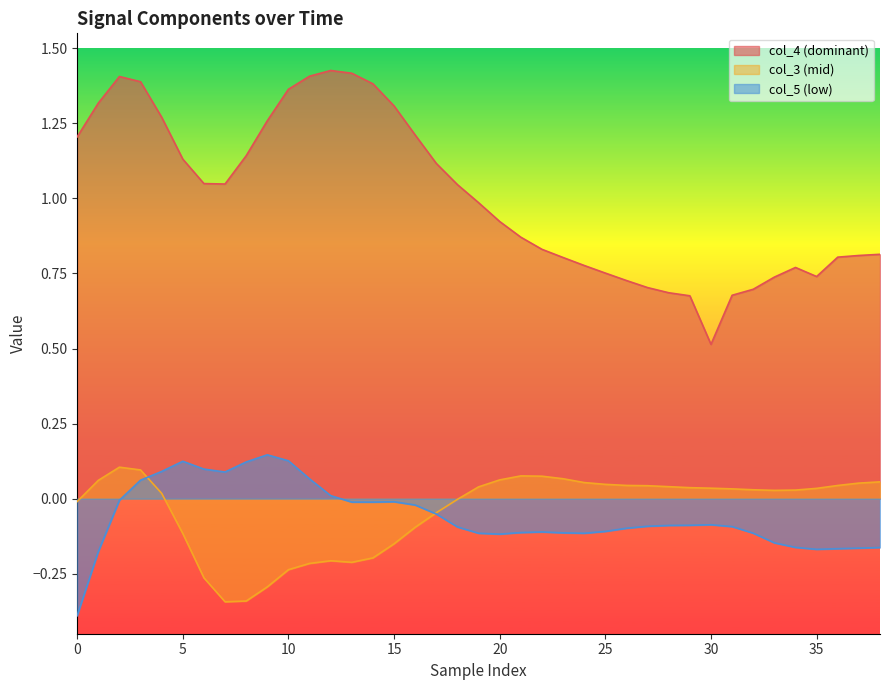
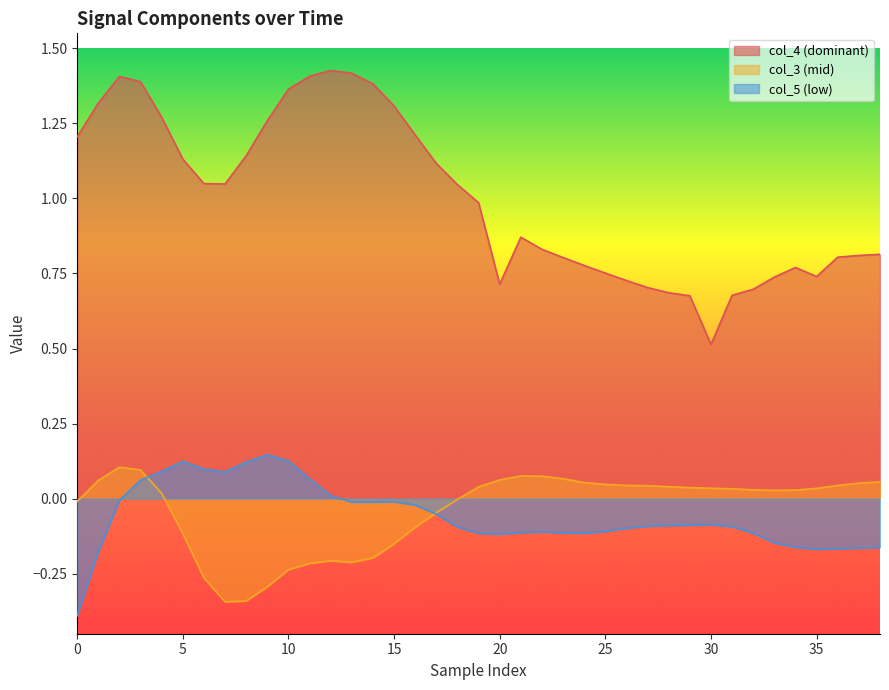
col_4 (dominant), 20: 0.92 -> 0.71
